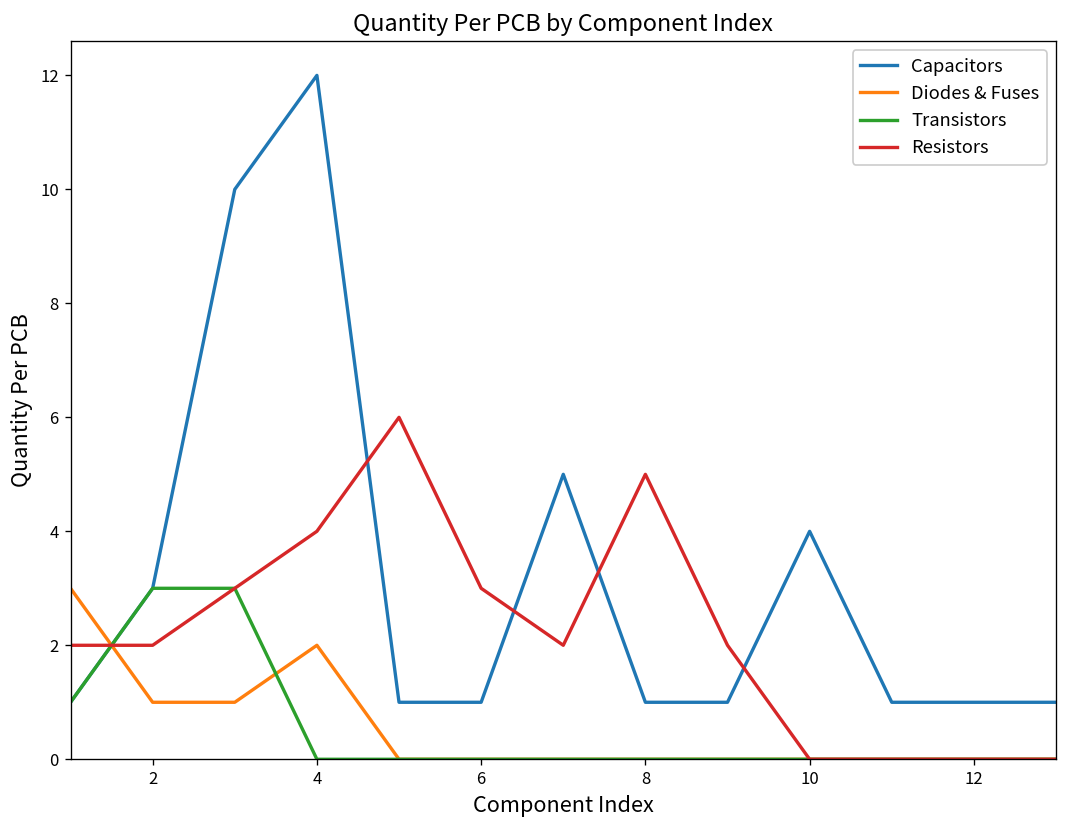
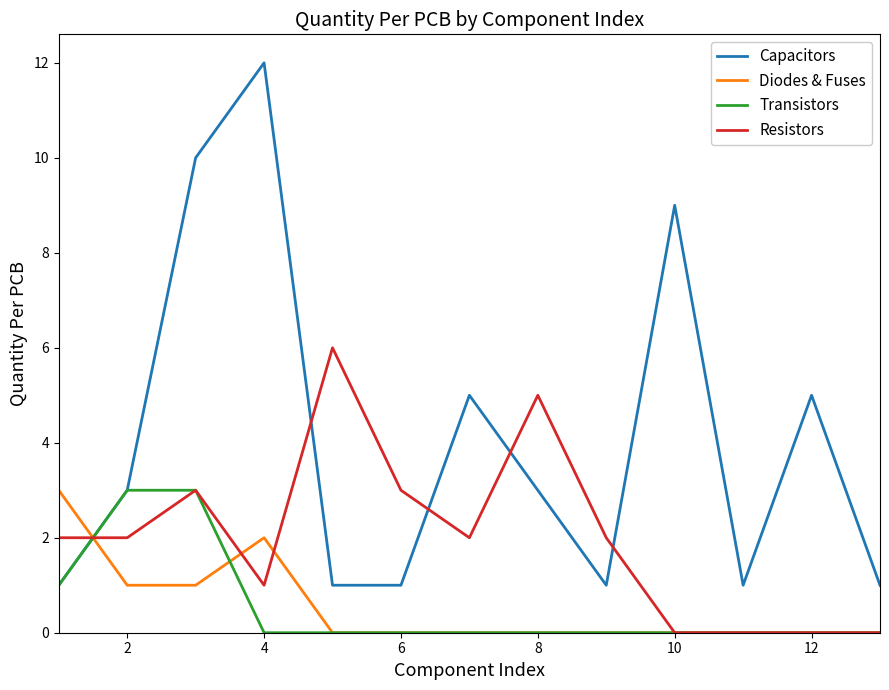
Resistors, 4: 4 -> 1
Capacitors, 8: 1 -> 3
Capacitors, 10: 4 -> 9
Capacitors, 12: 1 -> 5
